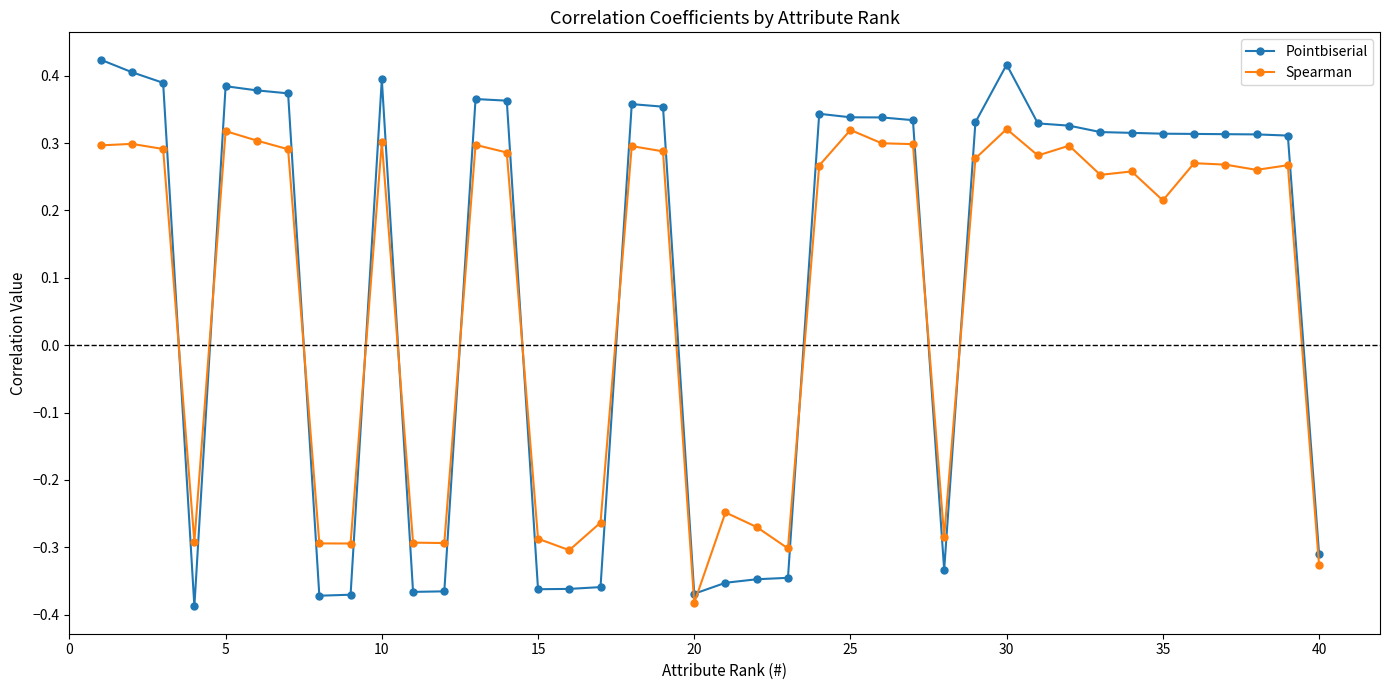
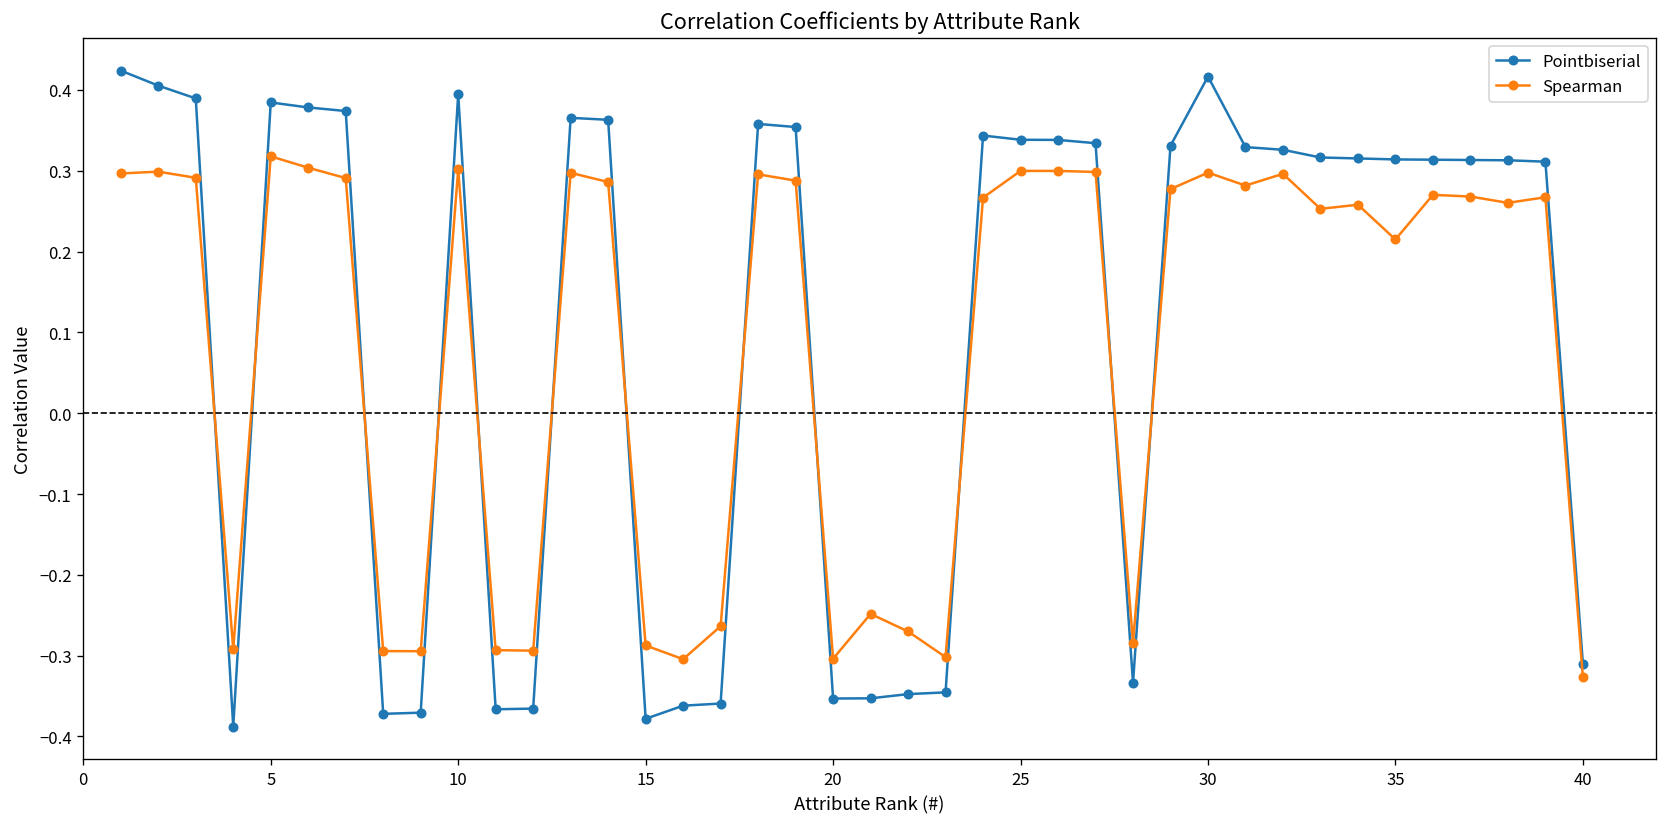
Pointbiserial, 15: -0.36 -> -0.38
Pointbiserial, 20: -0.37 -> -0.35
Spearman, 20: -0.38 -> -0.30
Spearman, 25: 0.32 -> 0.30
Spearman, 30: 0.32 -> 0.30
